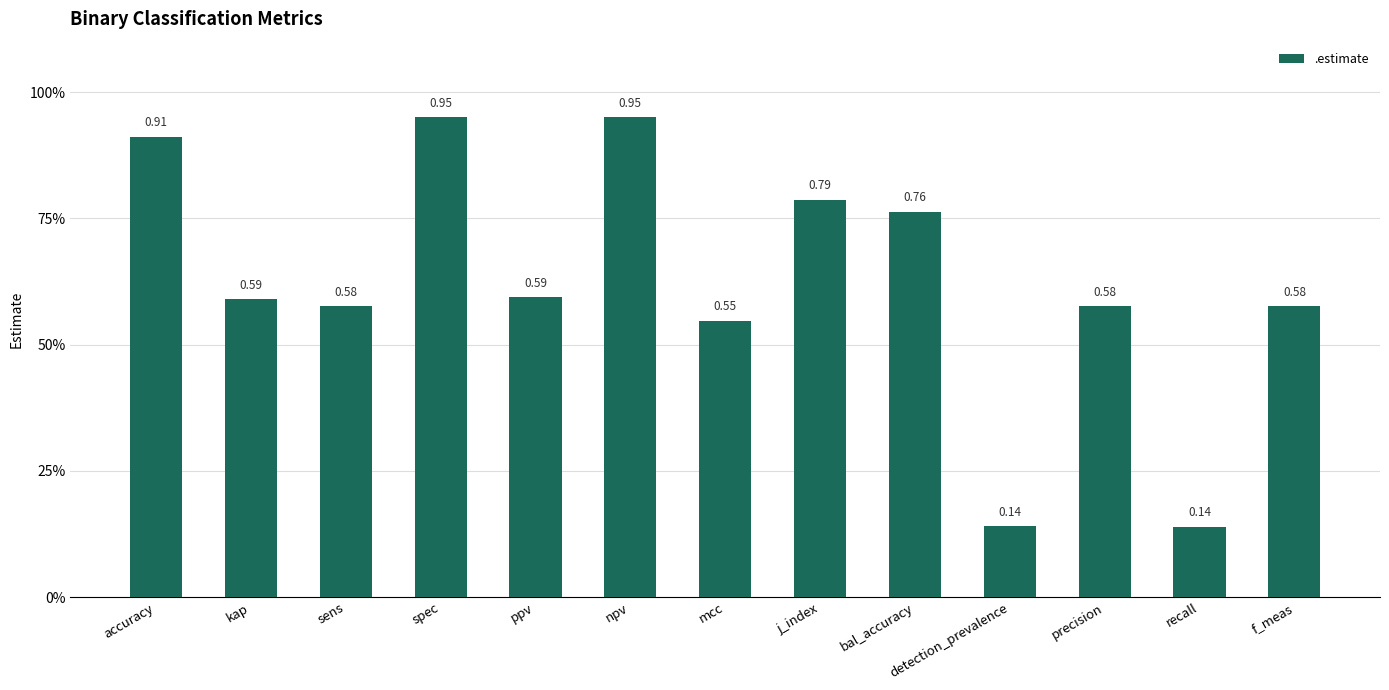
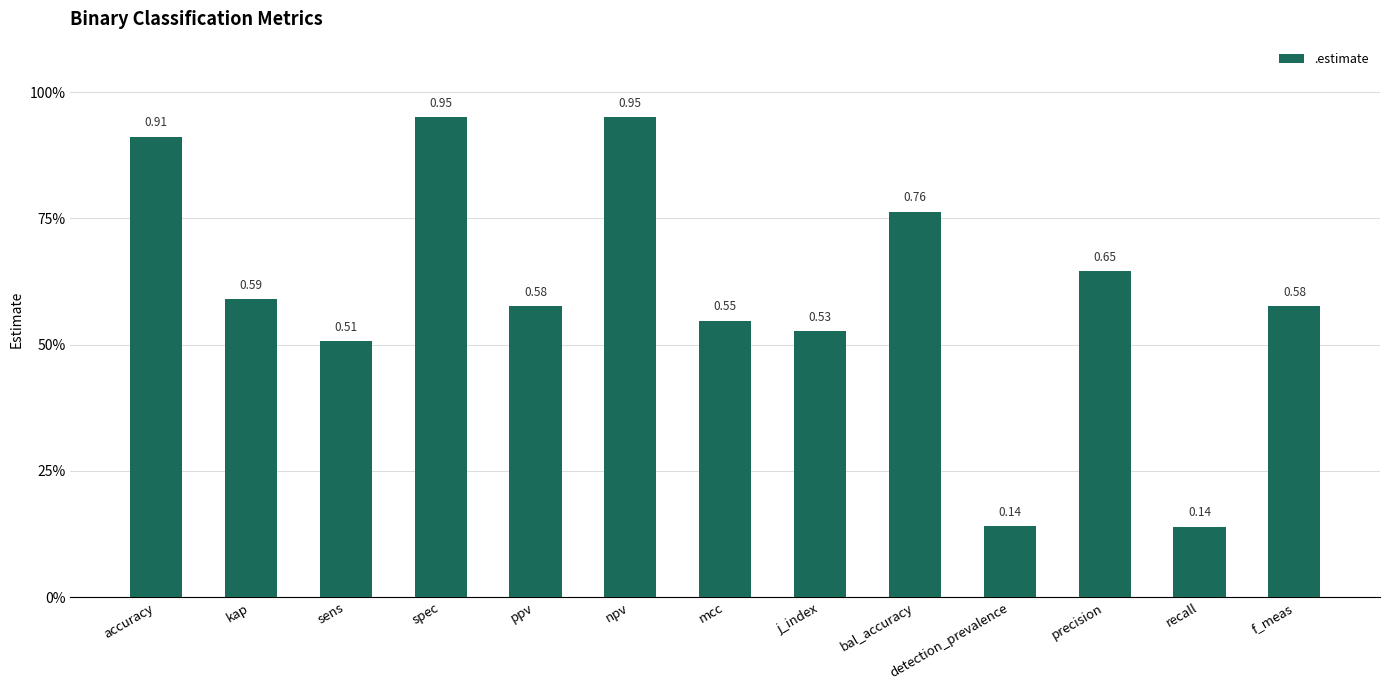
sens: 0.58 -> 0.51
ppv: 0.59 -> 0.58
j_index: 0.79 -> 0.53
precision: 0.58 -> 0.65
